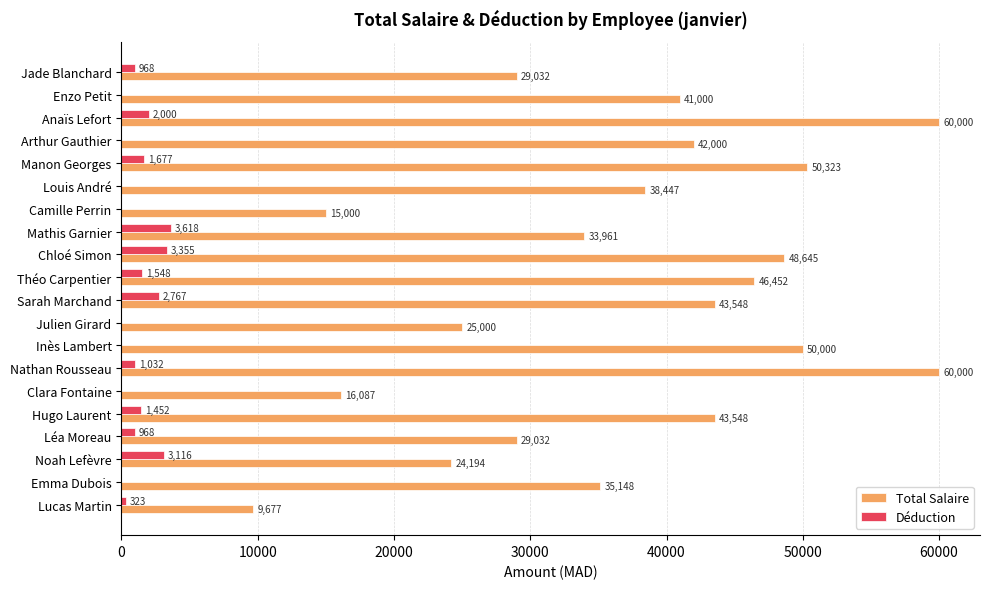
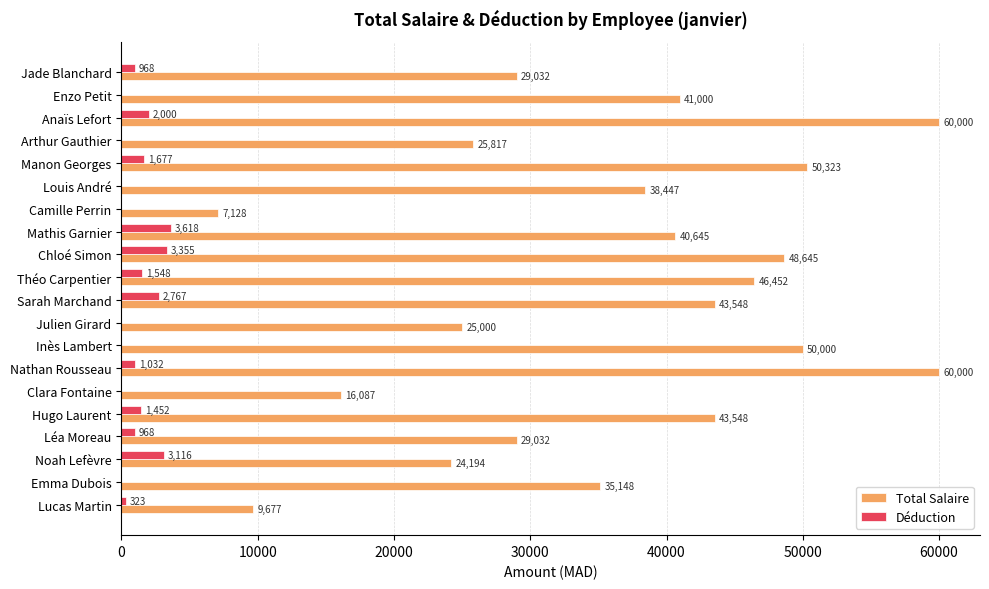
Total Salaire, Arthur Gauthier: 42,000 -> 25,817
Total Salaire, Camille Perrin: 15,000 -> 7,128
Total Salaire, Mathis Garnier: 33,961 -> 40,645
